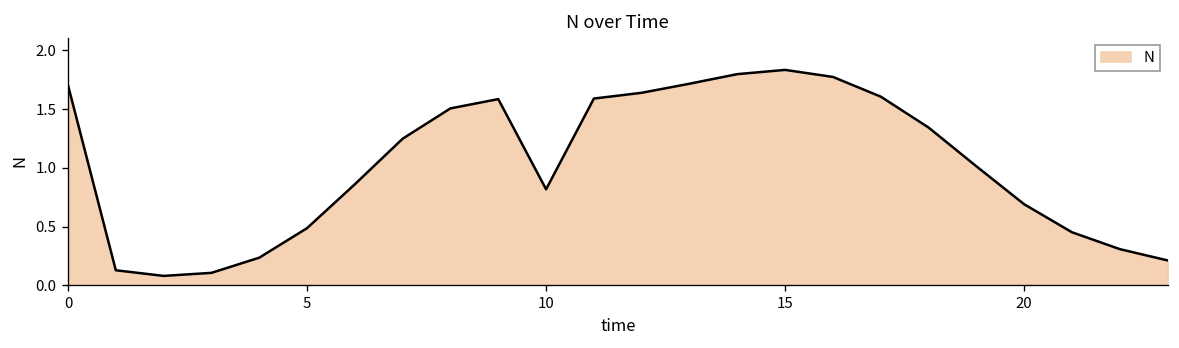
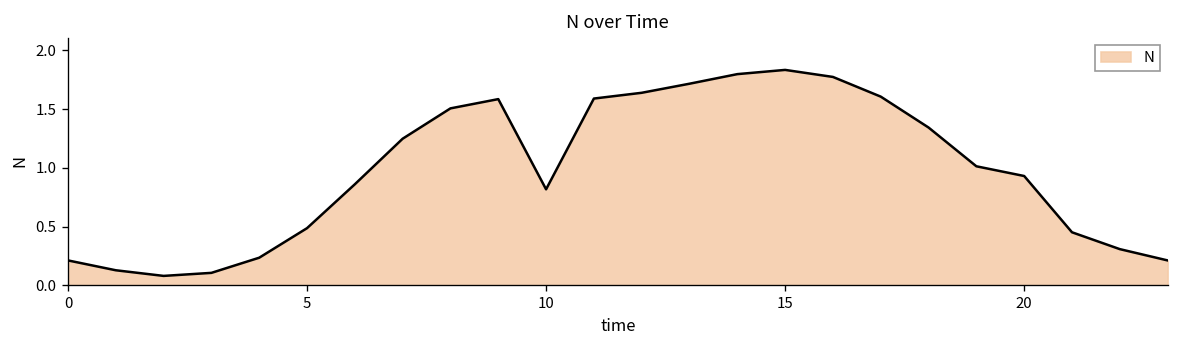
0: 1.7 -> 0.2
20: 0.7 -> 0.9
